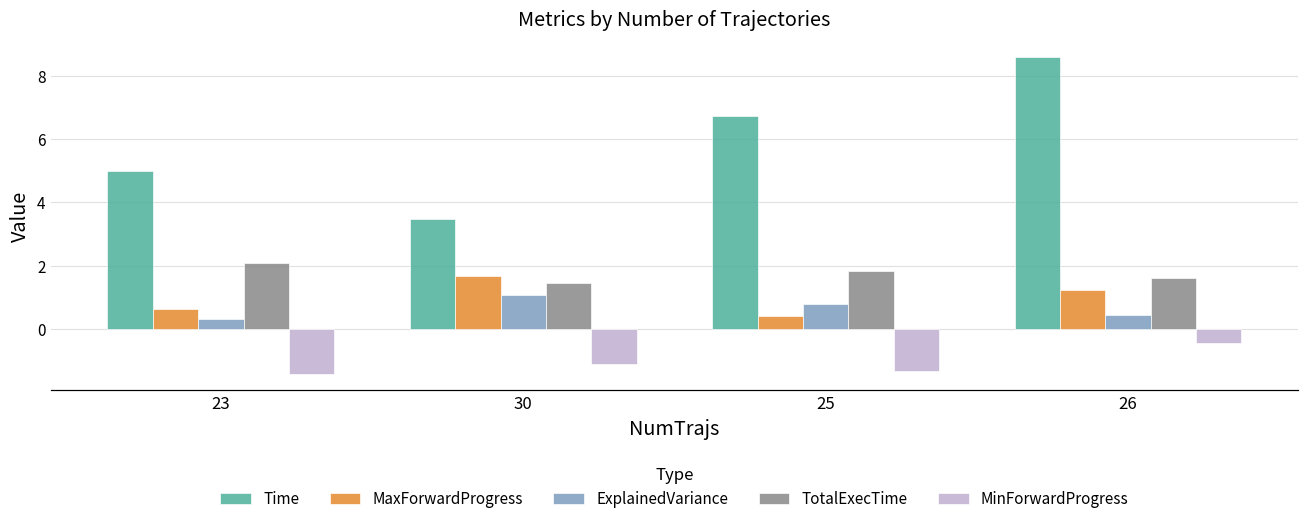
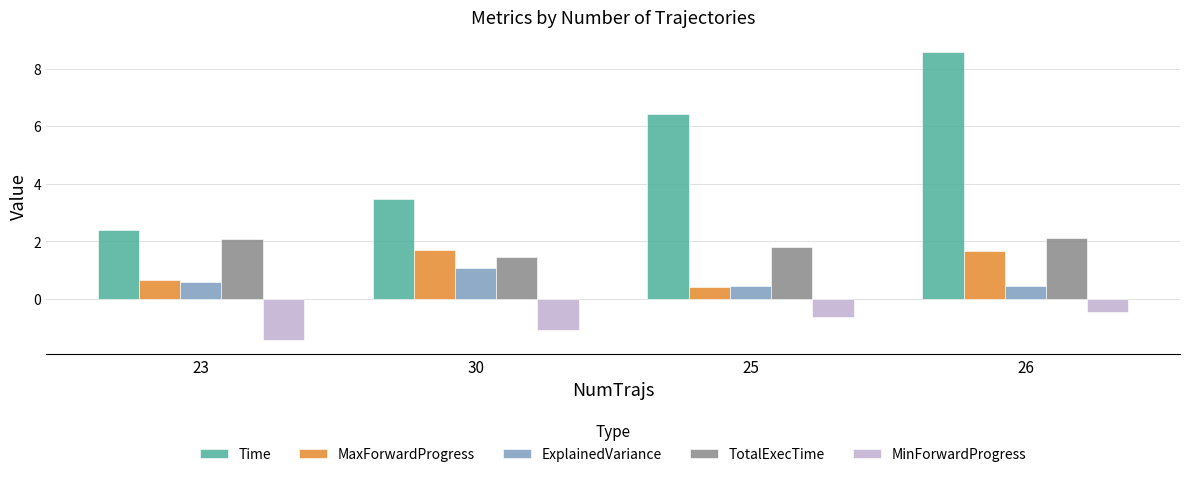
Time, 23: 5.0 -> 2.4
ExplainedVariance, 23: 0.3 -> 0.6
Time, 25: 6.7 -> 6.4
ExplainedVariance, 25: 0.8 -> 0.4
MinForwardProgress, 25: -1.3 -> -0.6
MaxForwardProgress, 26: 1.2 -> 1.7
TotalExecTime, 26: 1.6 -> 2.1
